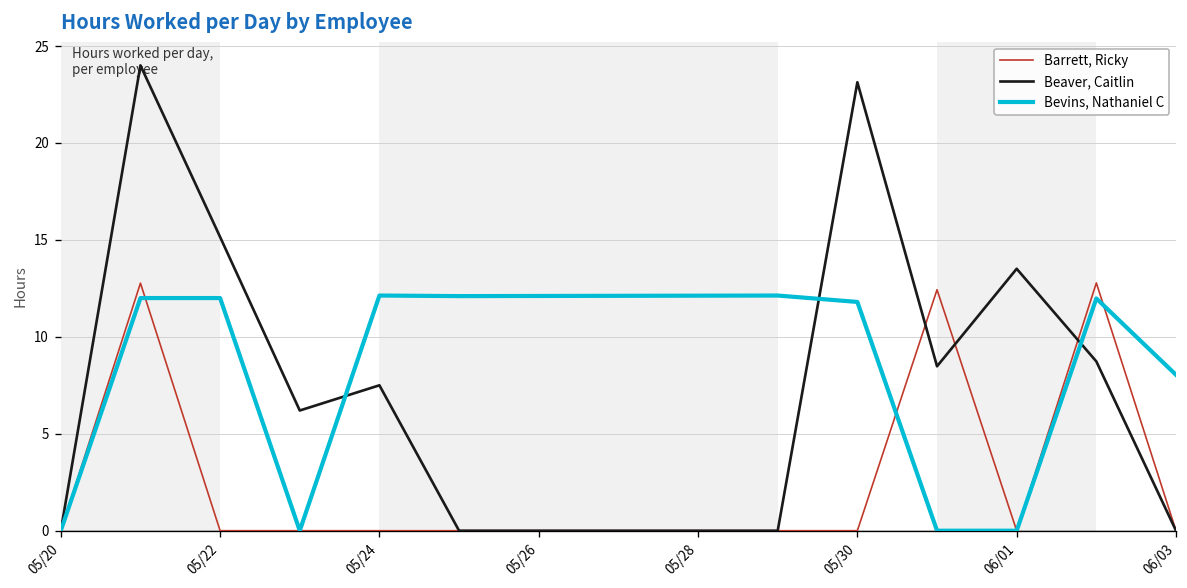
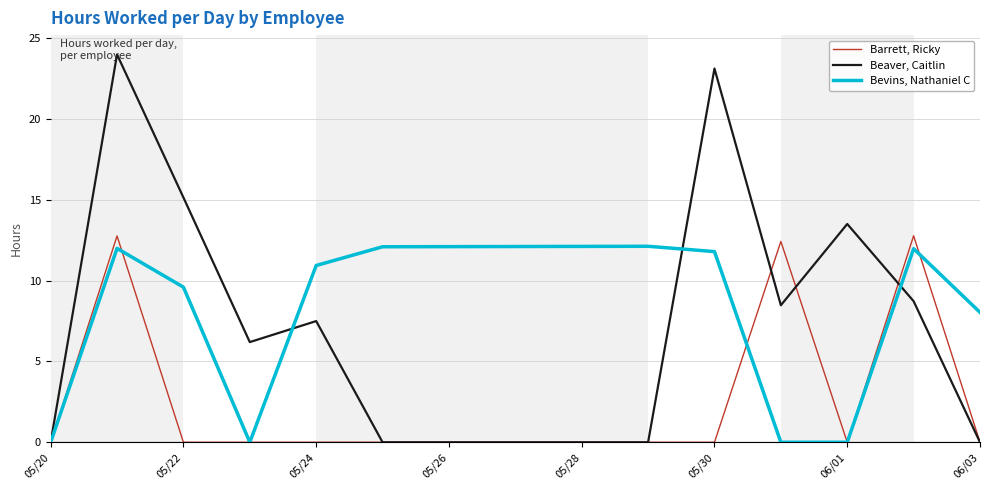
Bevins, Nathaniel C, 05/22: 12.0 -> 9.6
Bevins, Nathaniel C, 05/24: 12.1 -> 10.9
